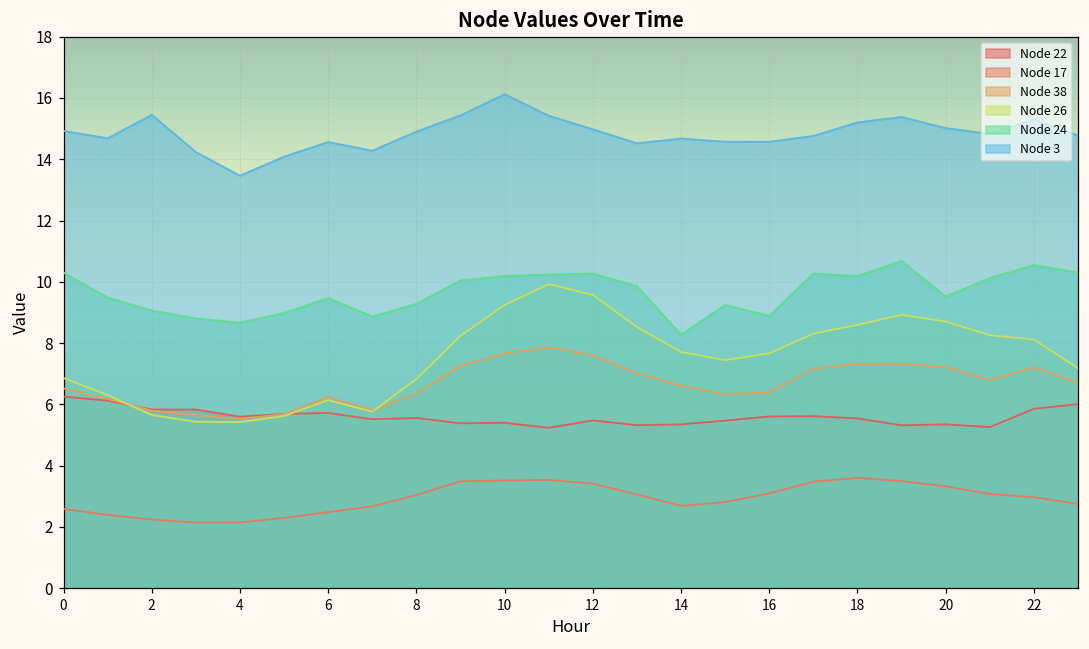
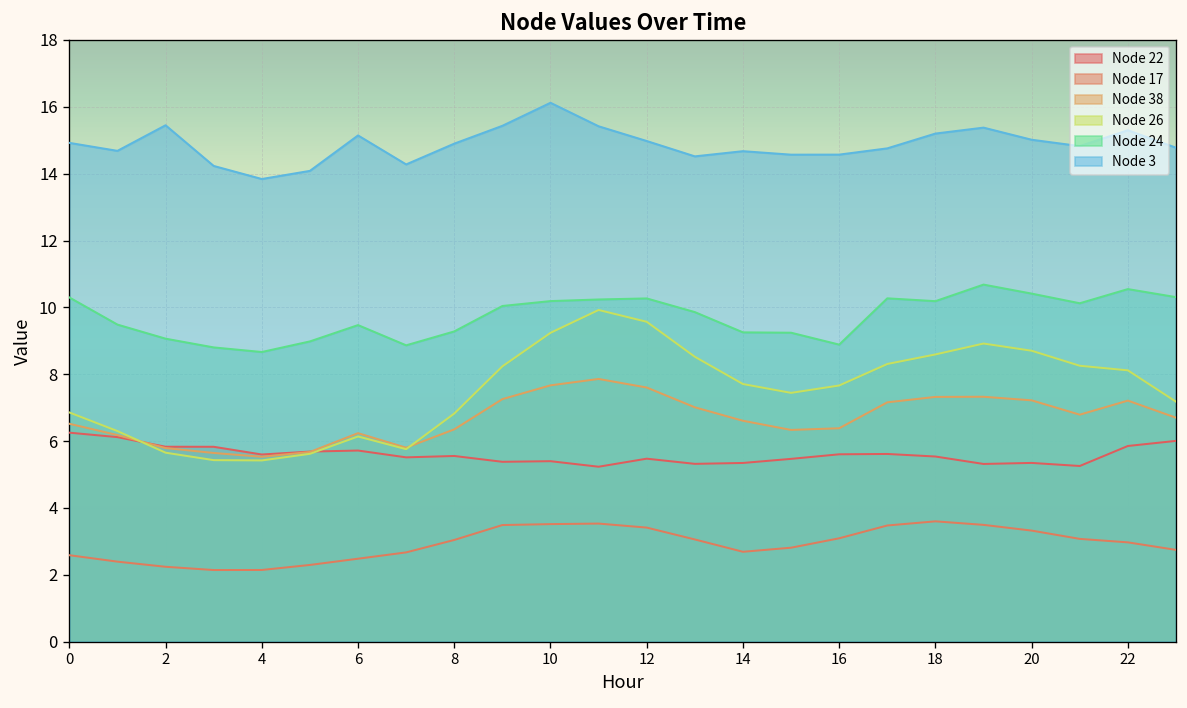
Node 3, 4: 13.5 -> 13.8
Node 3, 6: 14.6 -> 15.1
Node 24, 14: 8.3 -> 9.3
Node 24, 20: 9.5 -> 10.4
